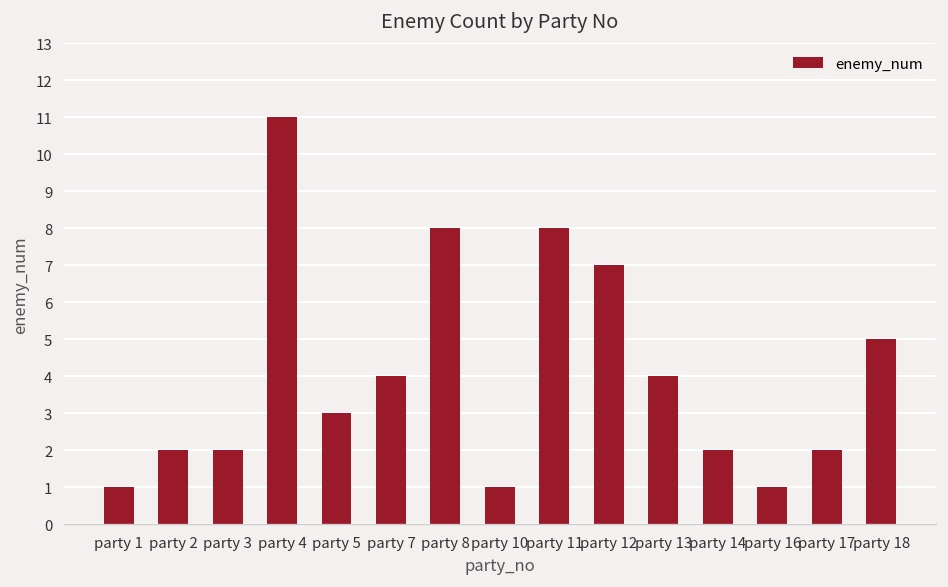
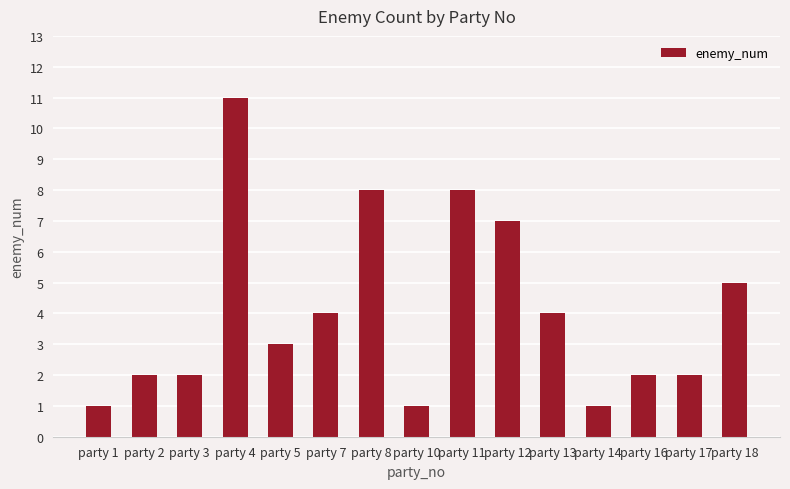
party 14: 2 -> 1
party 16: 1 -> 2
